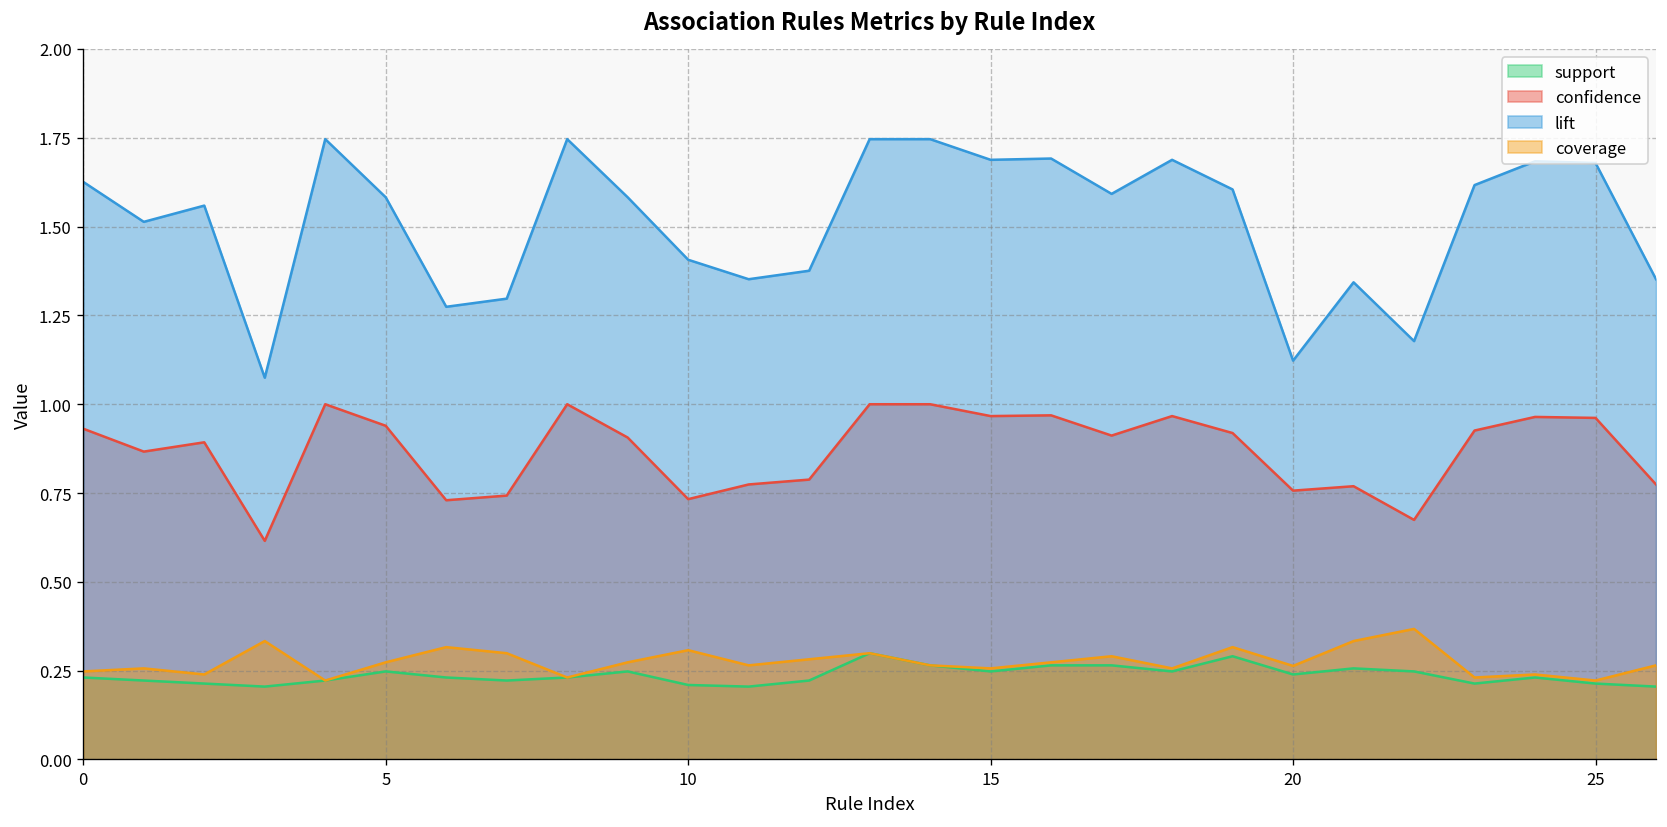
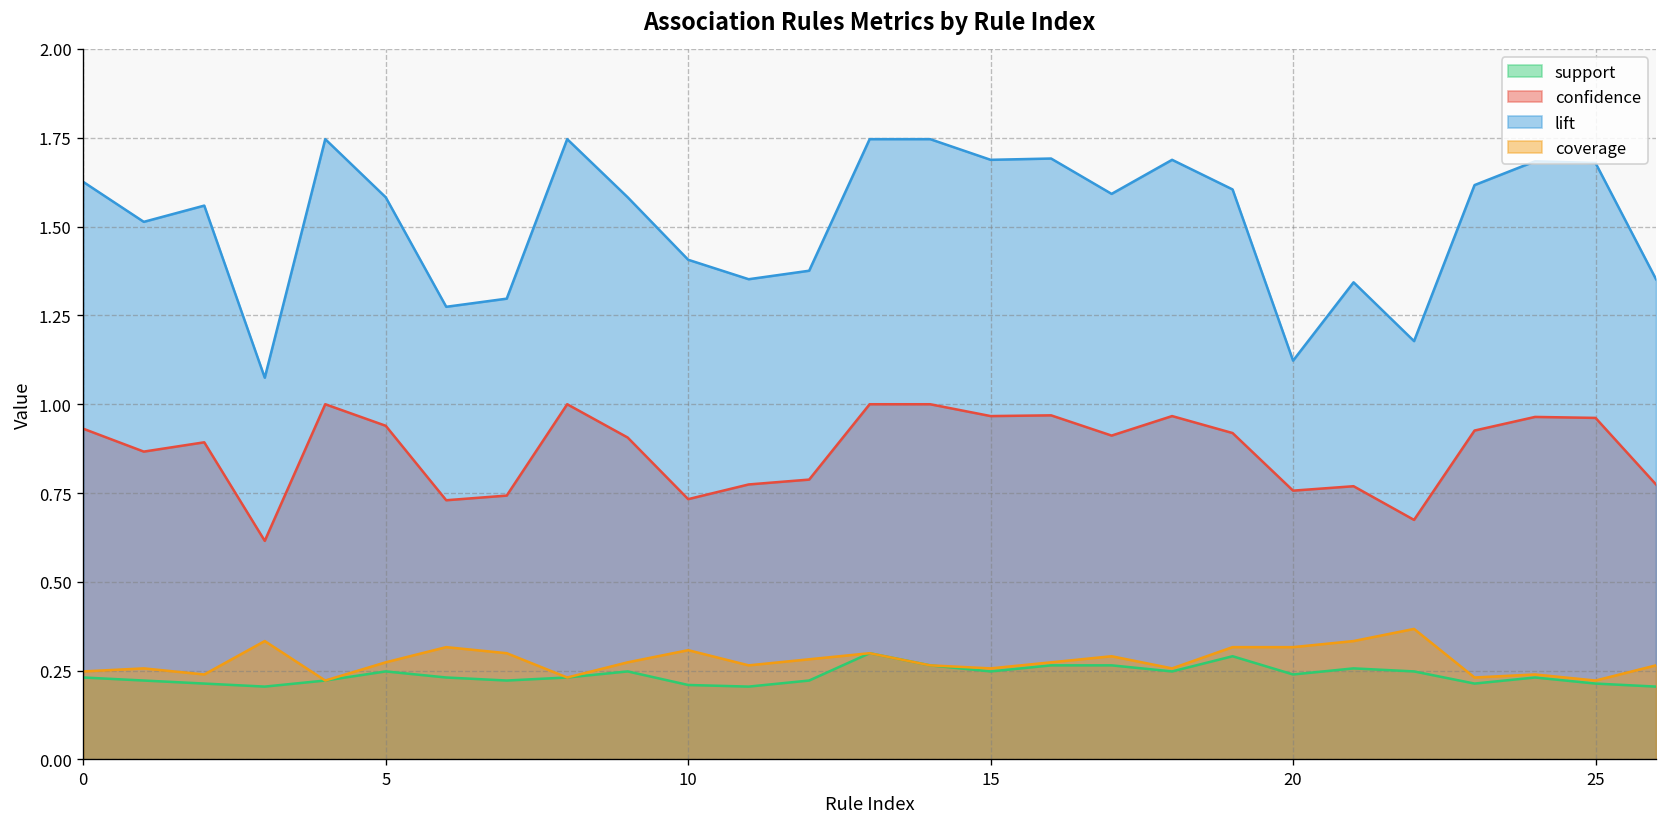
coverage, 20: 0.26 -> 0.32
